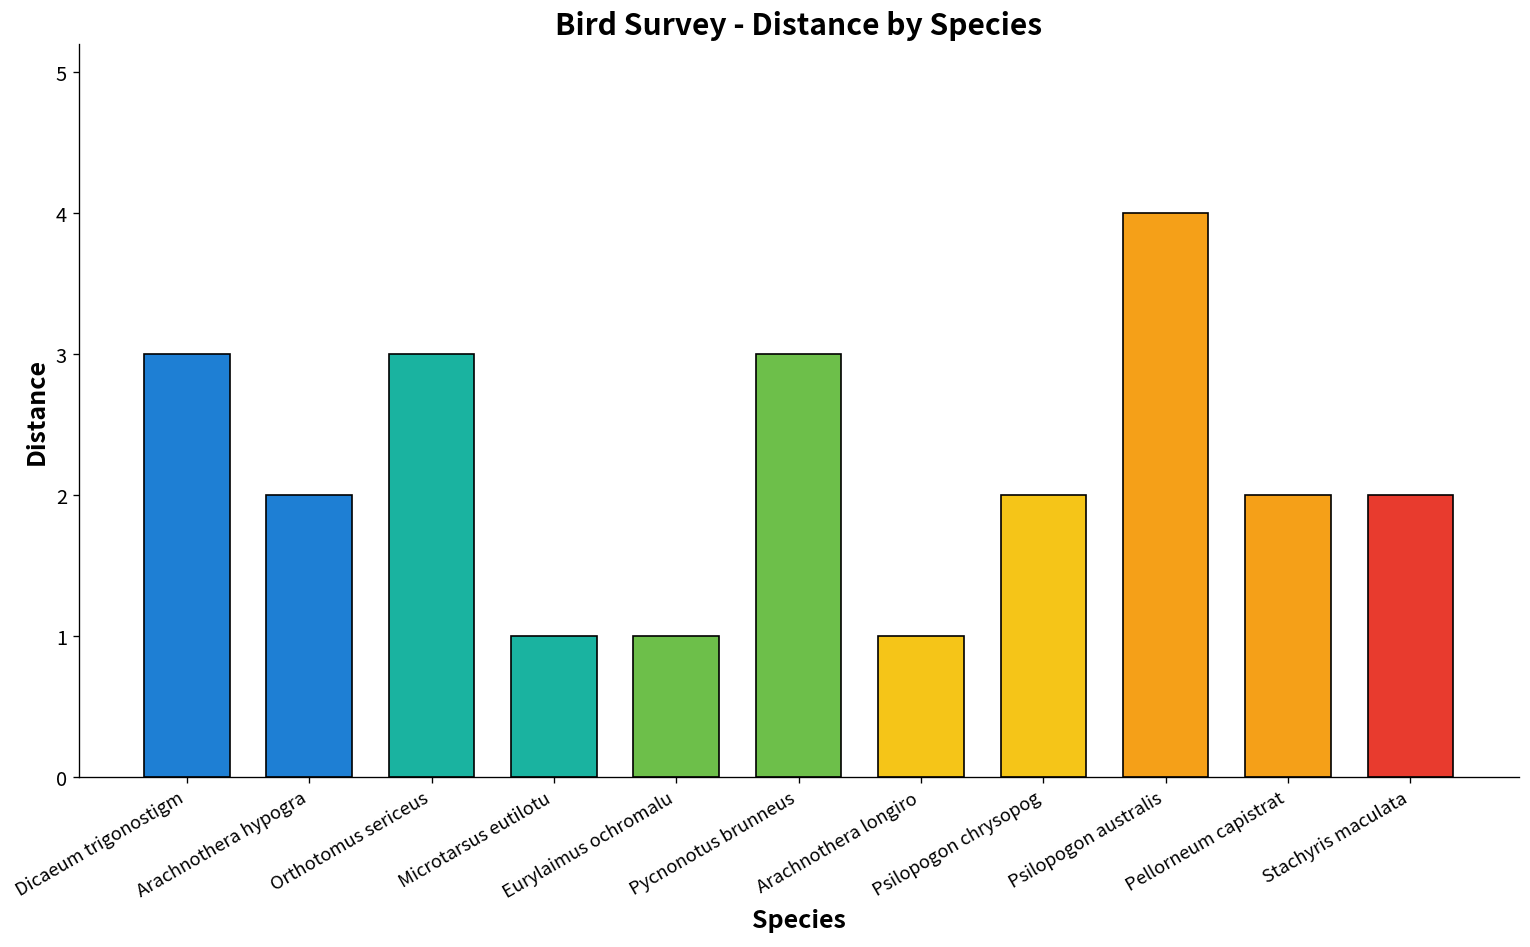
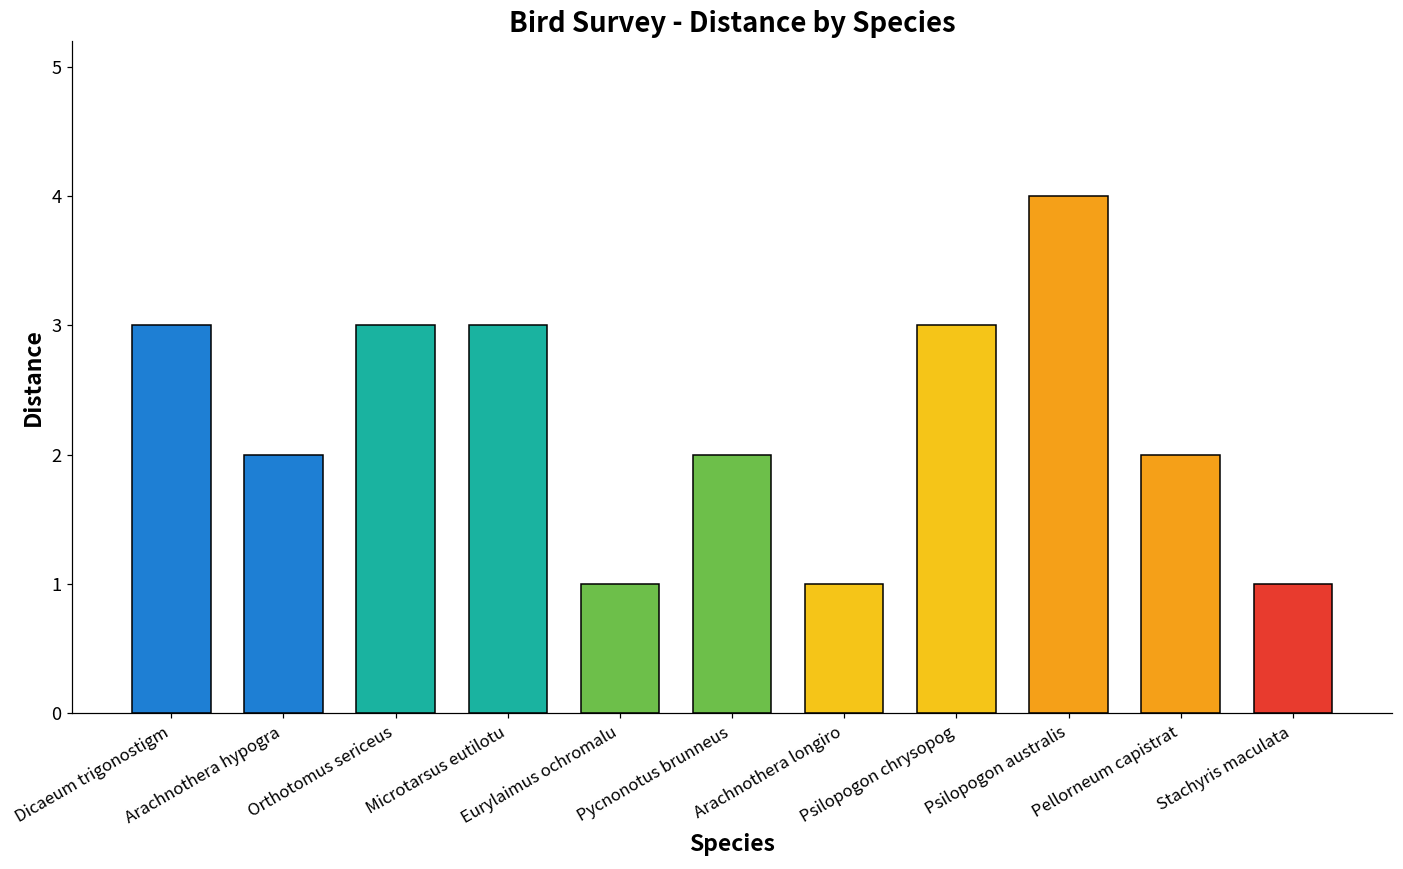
Microtarsus eutilotu: 1 -> 3
Pycnonotus brunneus: 3 -> 2
Psilopogon chrysopog: 2 -> 3
Stachyris maculata: 2 -> 1
